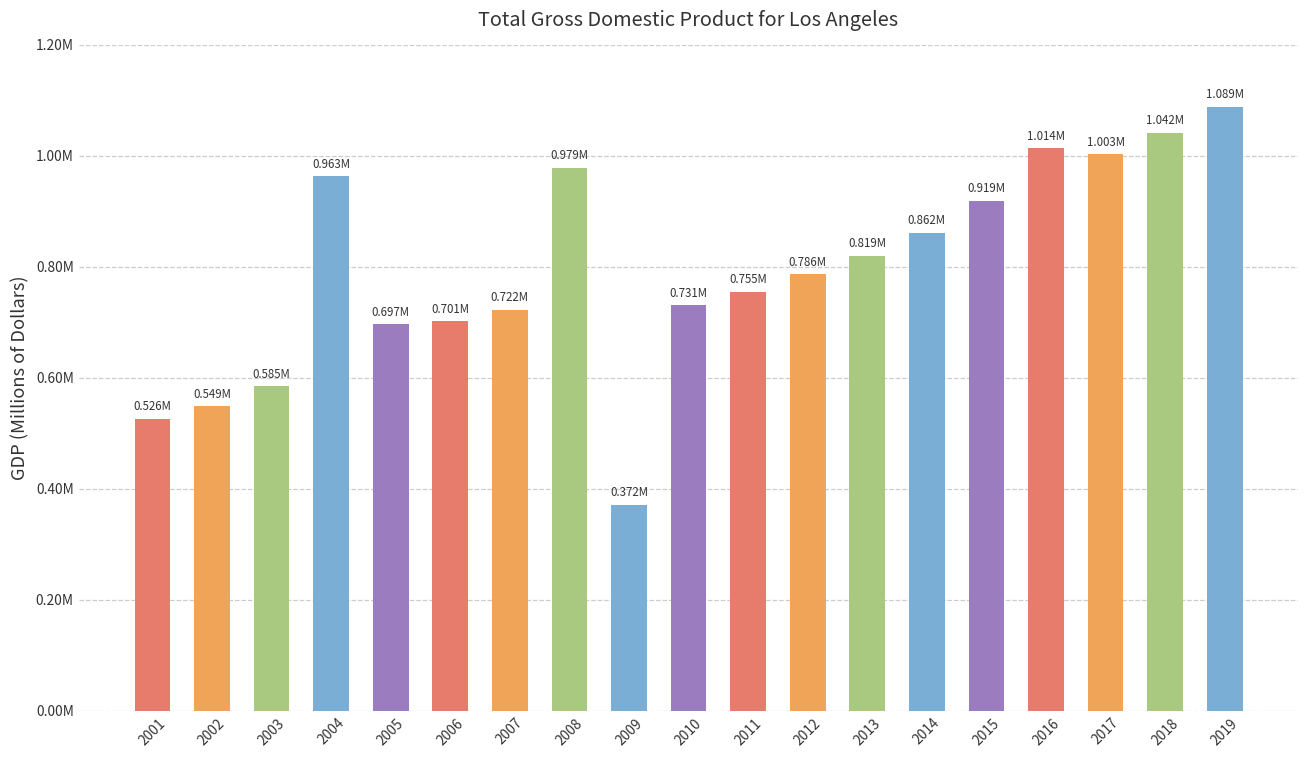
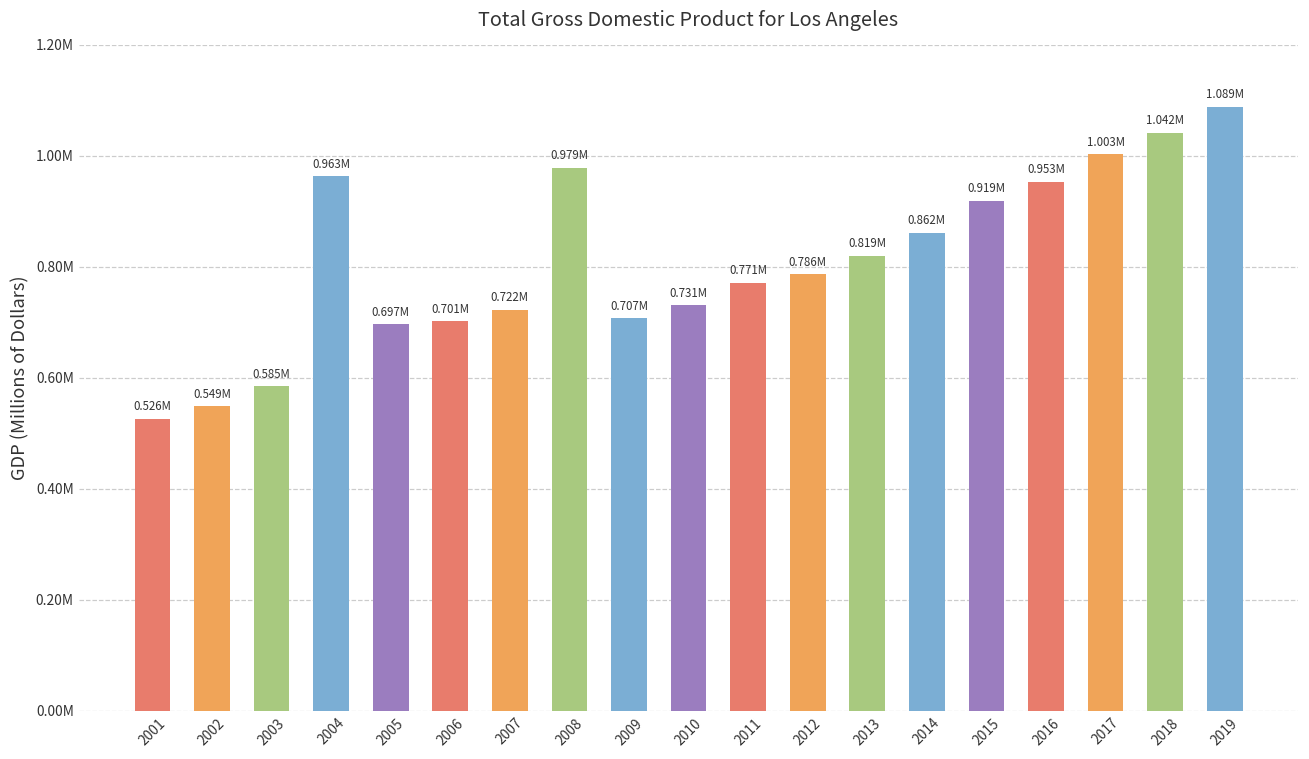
2009: 0.372M -> 0.707M
2011: 0.755M -> 0.771M
2016: 1.014M -> 0.953M
